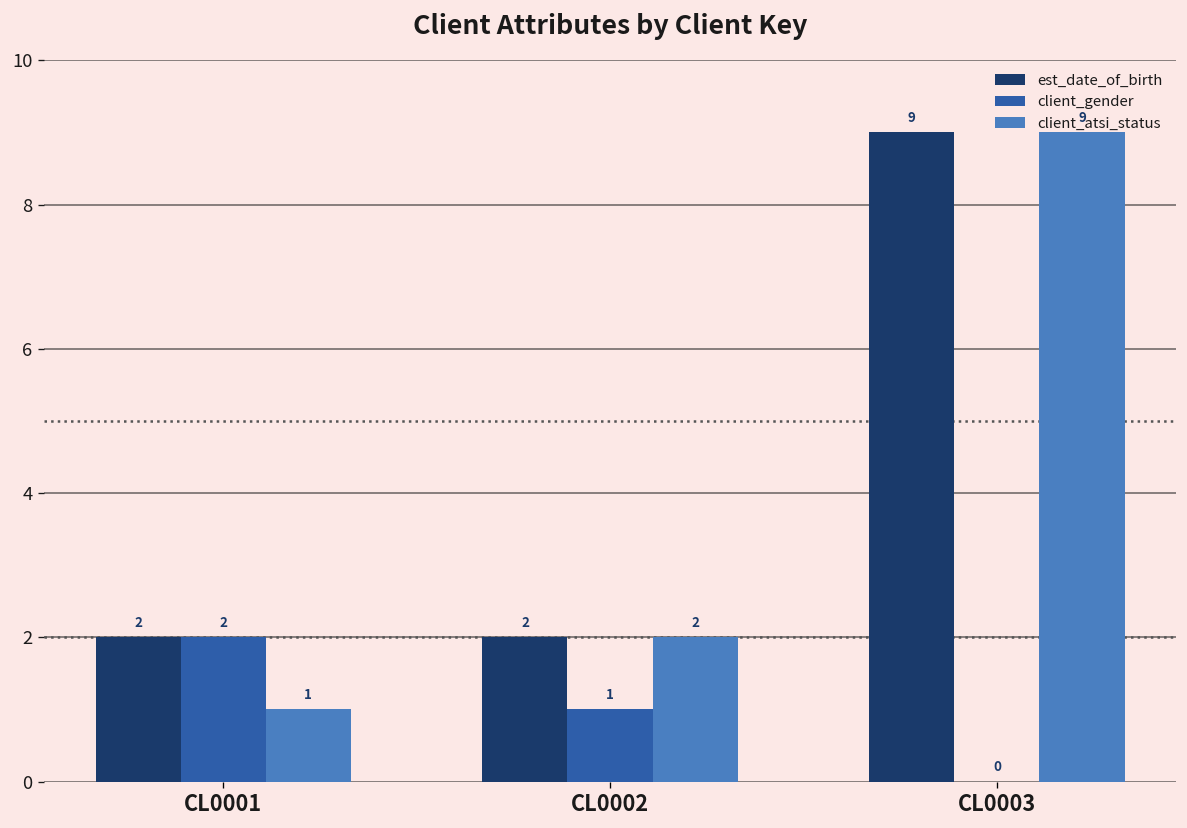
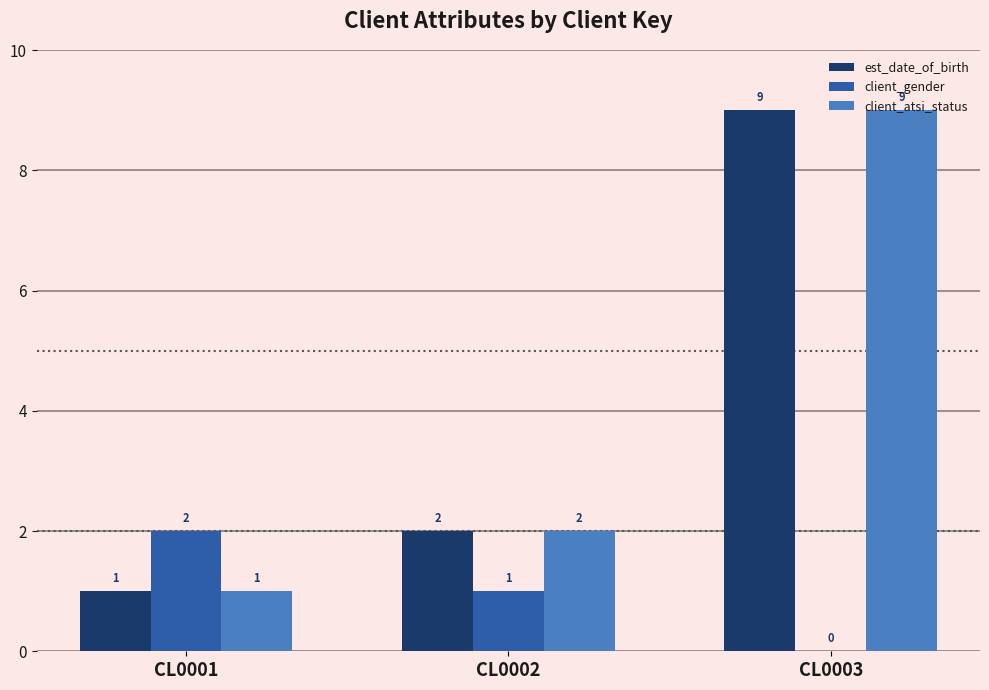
est_date_of_birth, CL0001: 2 -> 1
